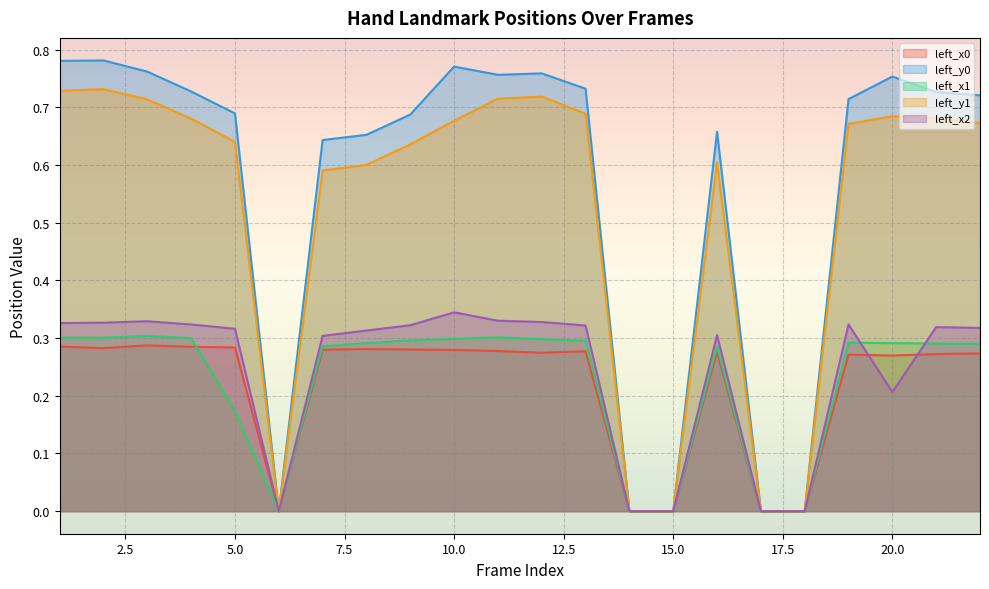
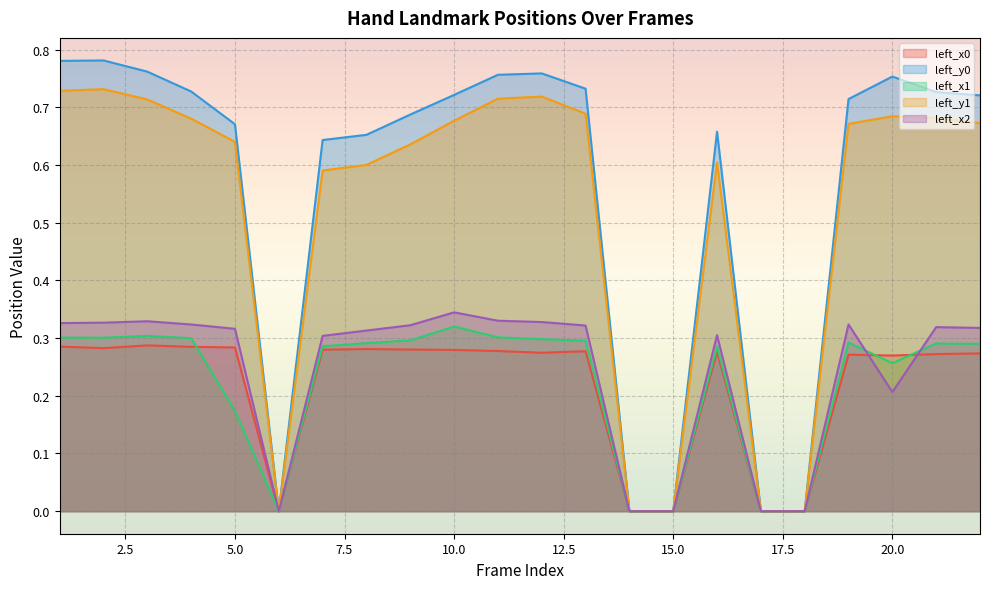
left_y0, 5.0: 0.69 -> 0.67
left_y0, 10.0: 0.77 -> 0.72
left_x1, 10.0: 0.30 -> 0.32
left_x1, 20.0: 0.29 -> 0.26
